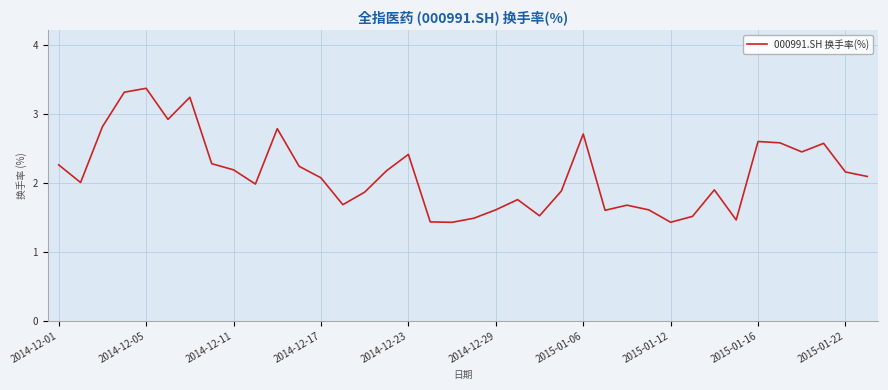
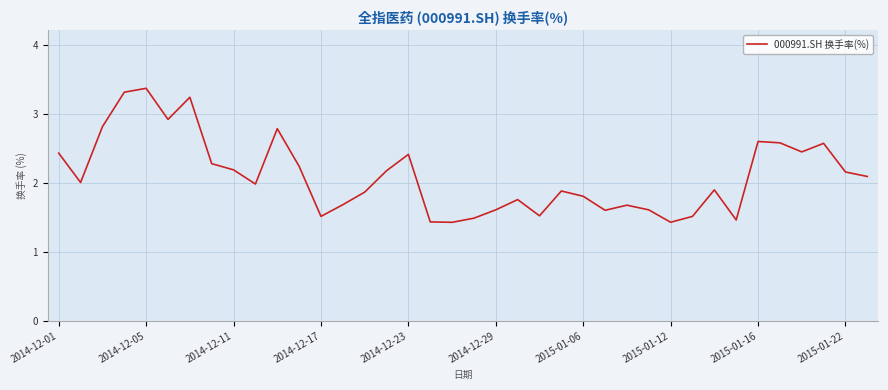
2014-12-01: 2.3 -> 2.4
2014-12-17: 2.1 -> 1.5
2015-01-06: 2.7 -> 1.8
